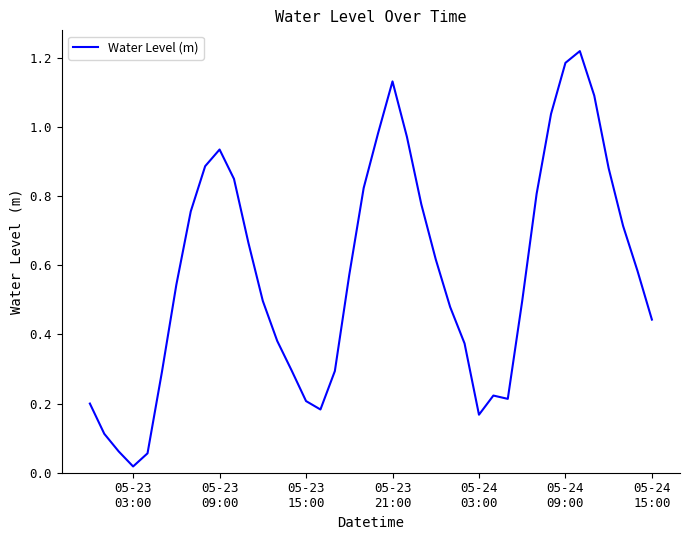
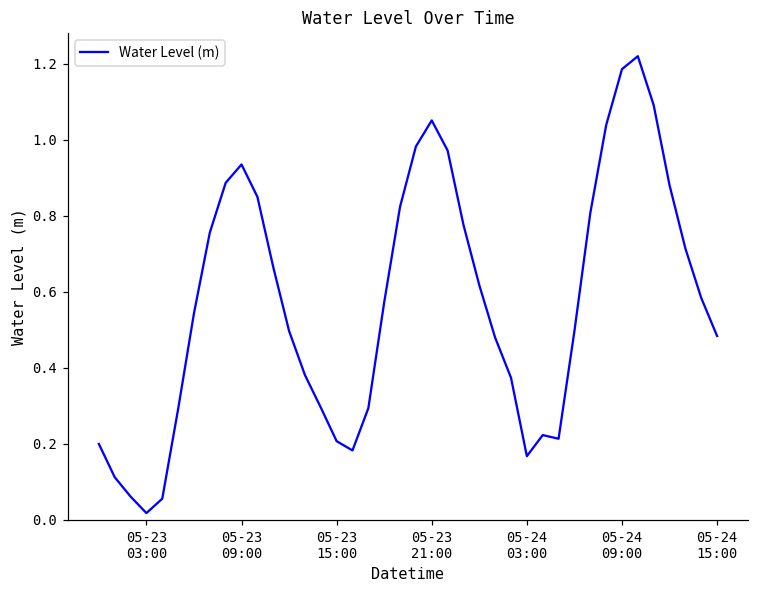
05-23 21:00: 1.13 -> 1.05
05-24 15:00: 0.44 -> 0.48
